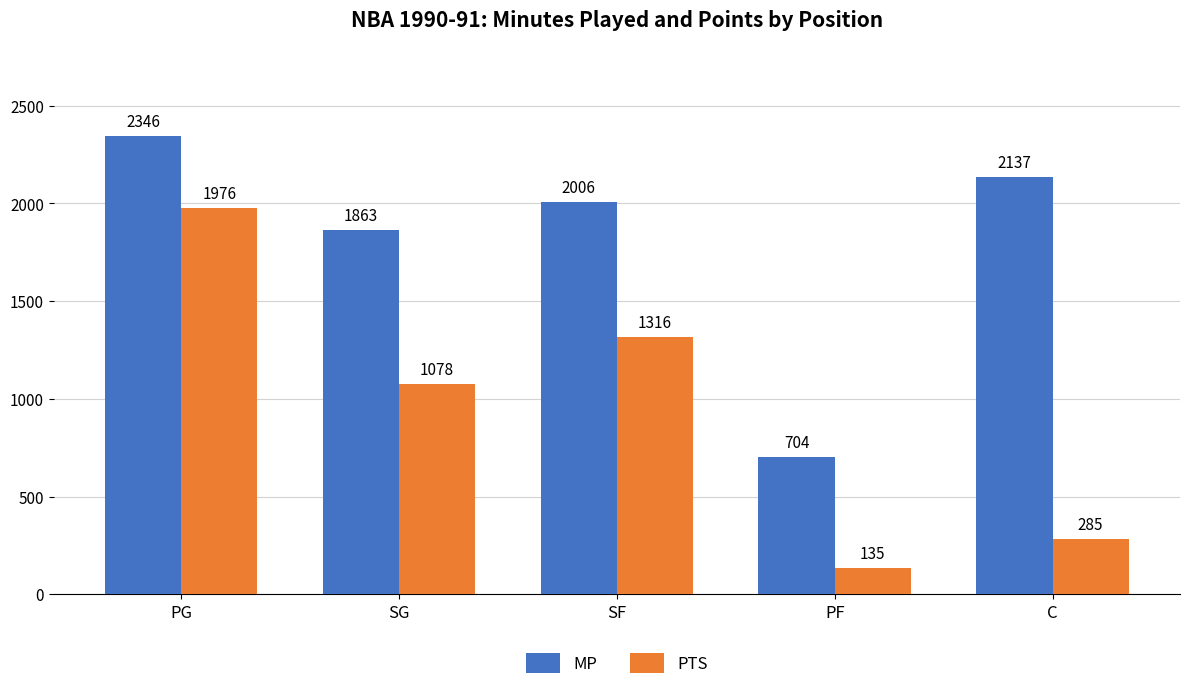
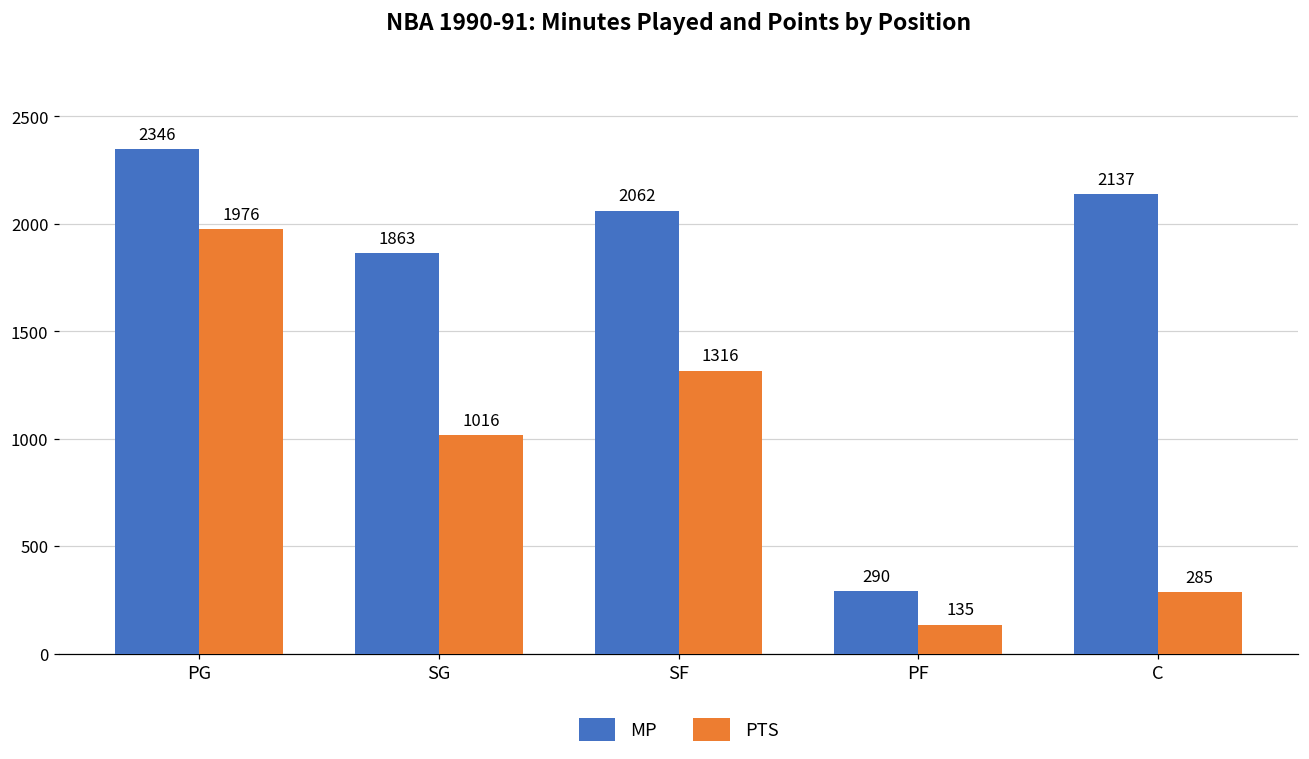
PTS, SG: 1078 -> 1016
MP, SF: 2006 -> 2062
MP, PF: 704 -> 290
